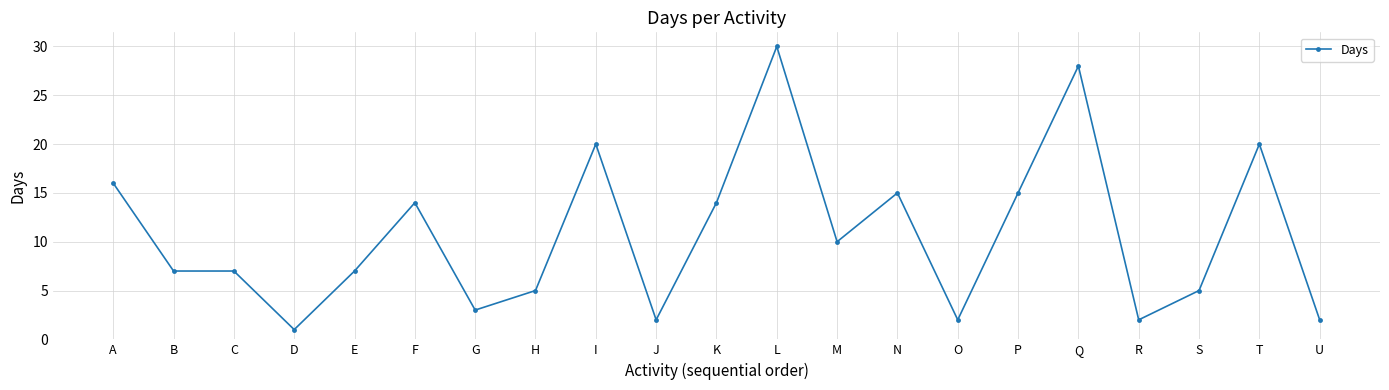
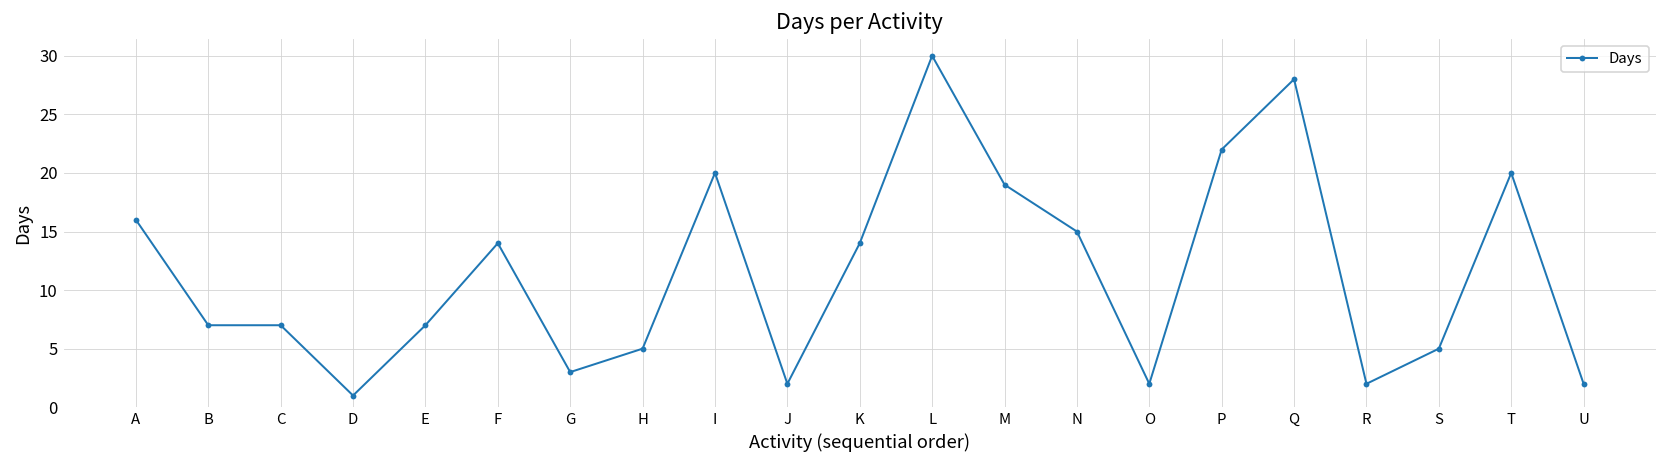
M: 10 -> 19
P: 15 -> 22
